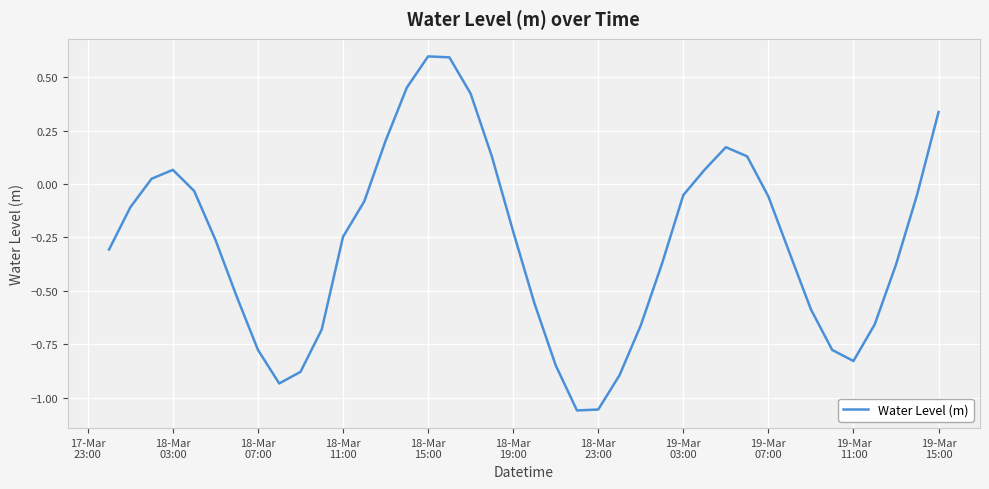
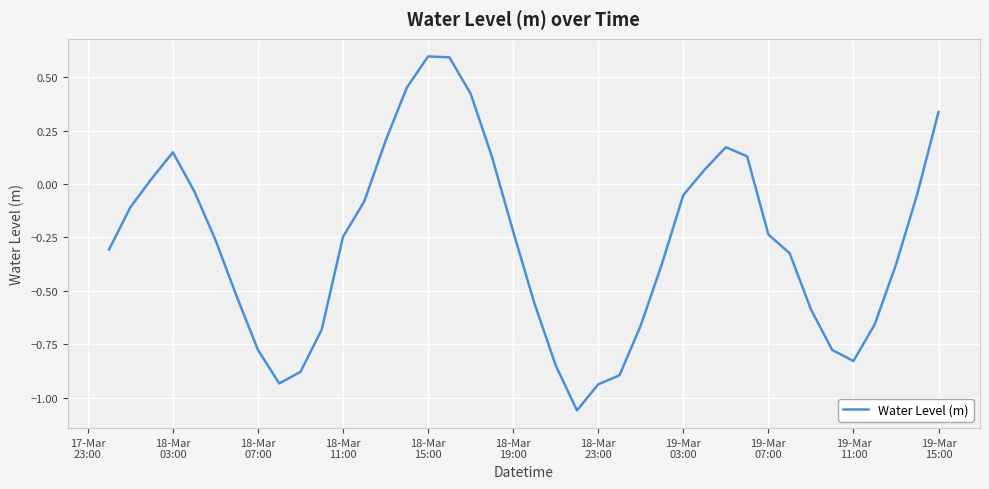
18-Mar 03:00: 0.07 -> 0.15
18-Mar 23:00: -1.05 -> -0.94
19-Mar 07:00: -0.06 -> -0.24
